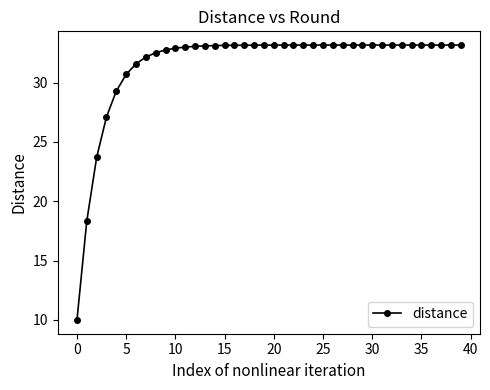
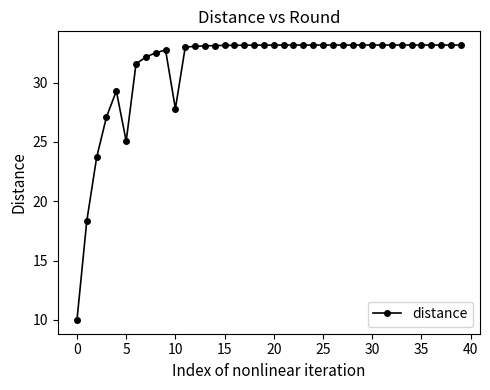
5: 30.7 -> 25.1
10: 32.9 -> 27.8
